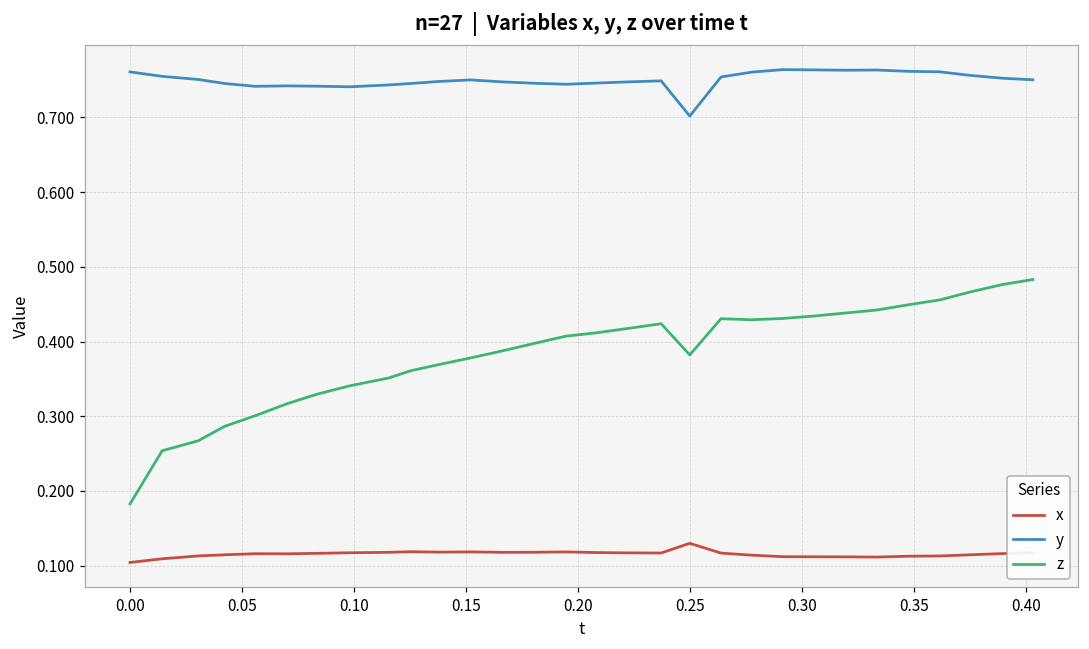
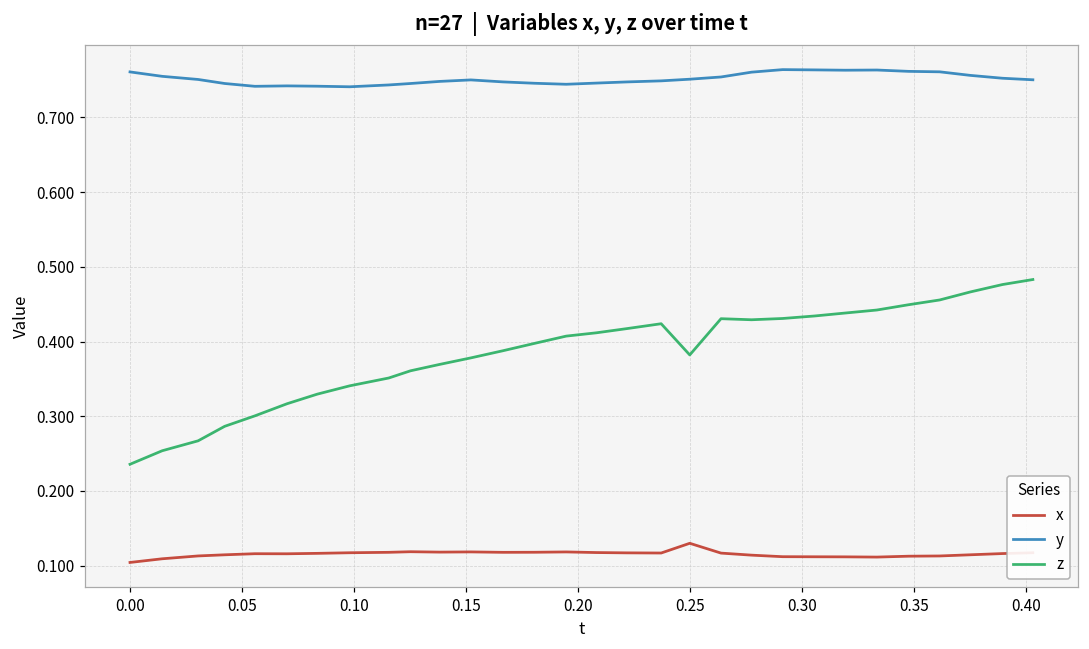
z, 0.00: 0.18 -> 0.24
y, 0.25: 0.70 -> 0.75
